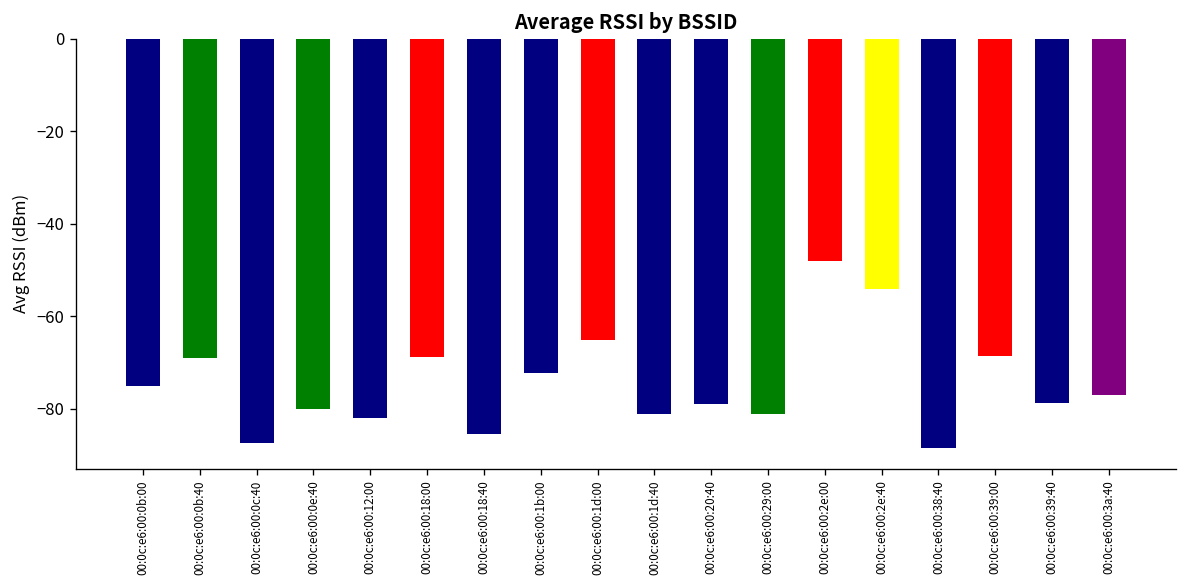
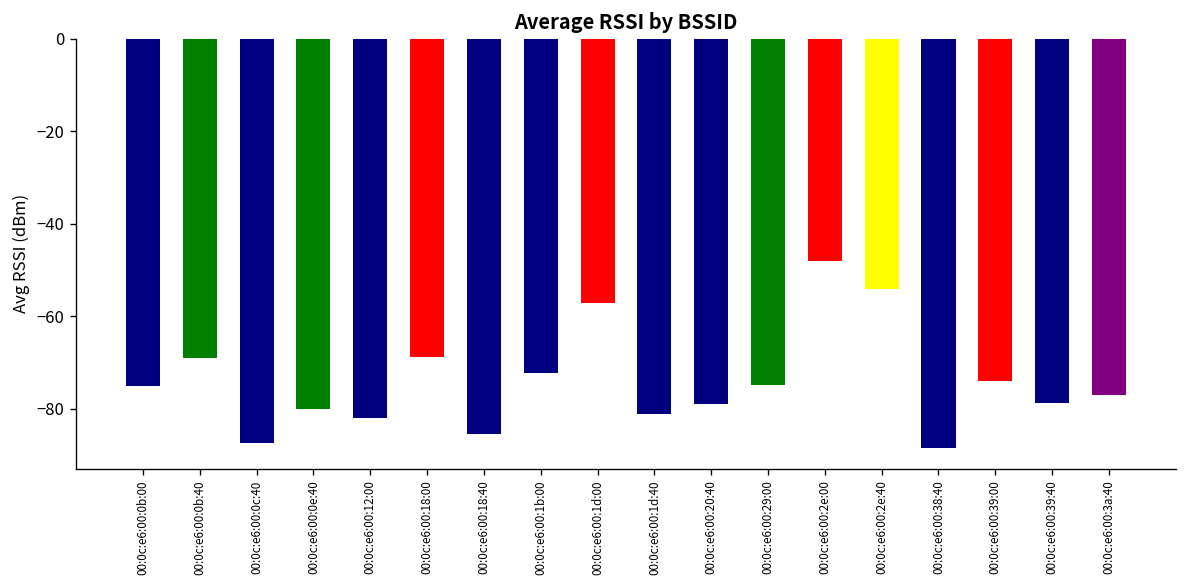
00:0c:e6:00:1d:00: -65 -> -57
00:0c:e6:00:29:00: -81 -> -75
00:0c:e6:00:39:00: -69 -> -74
